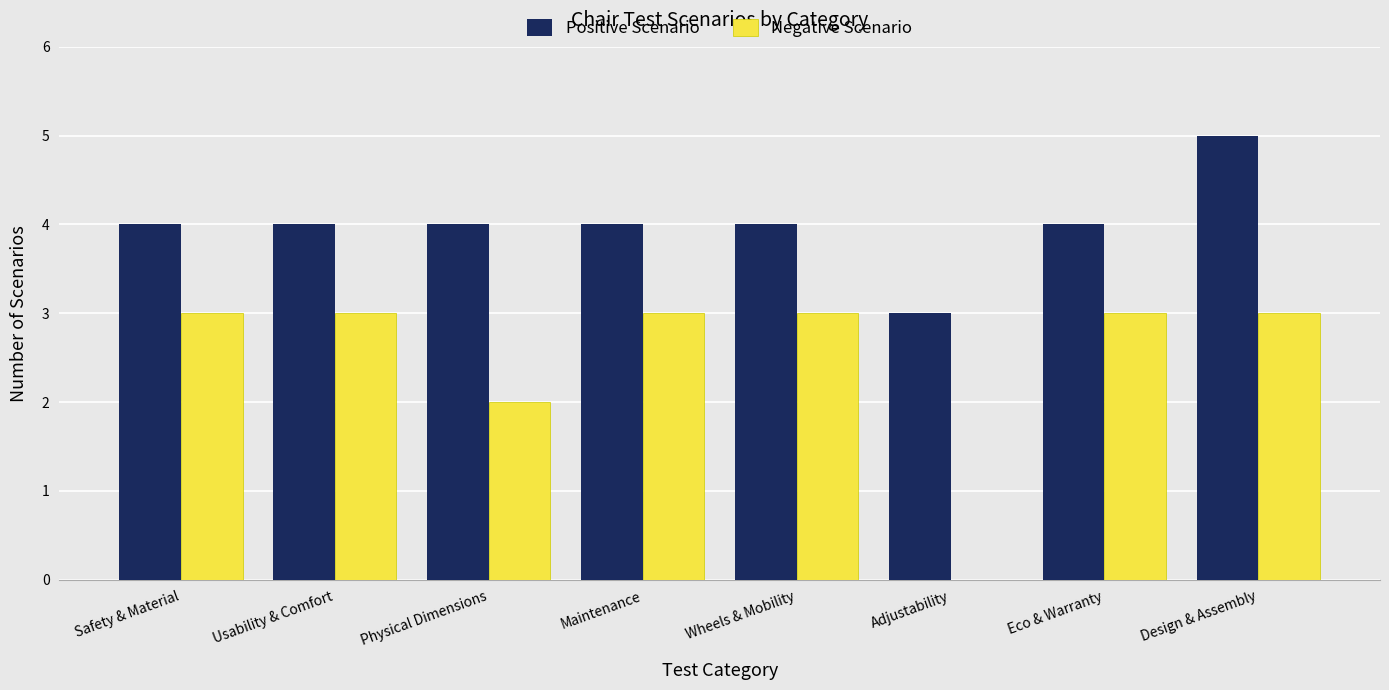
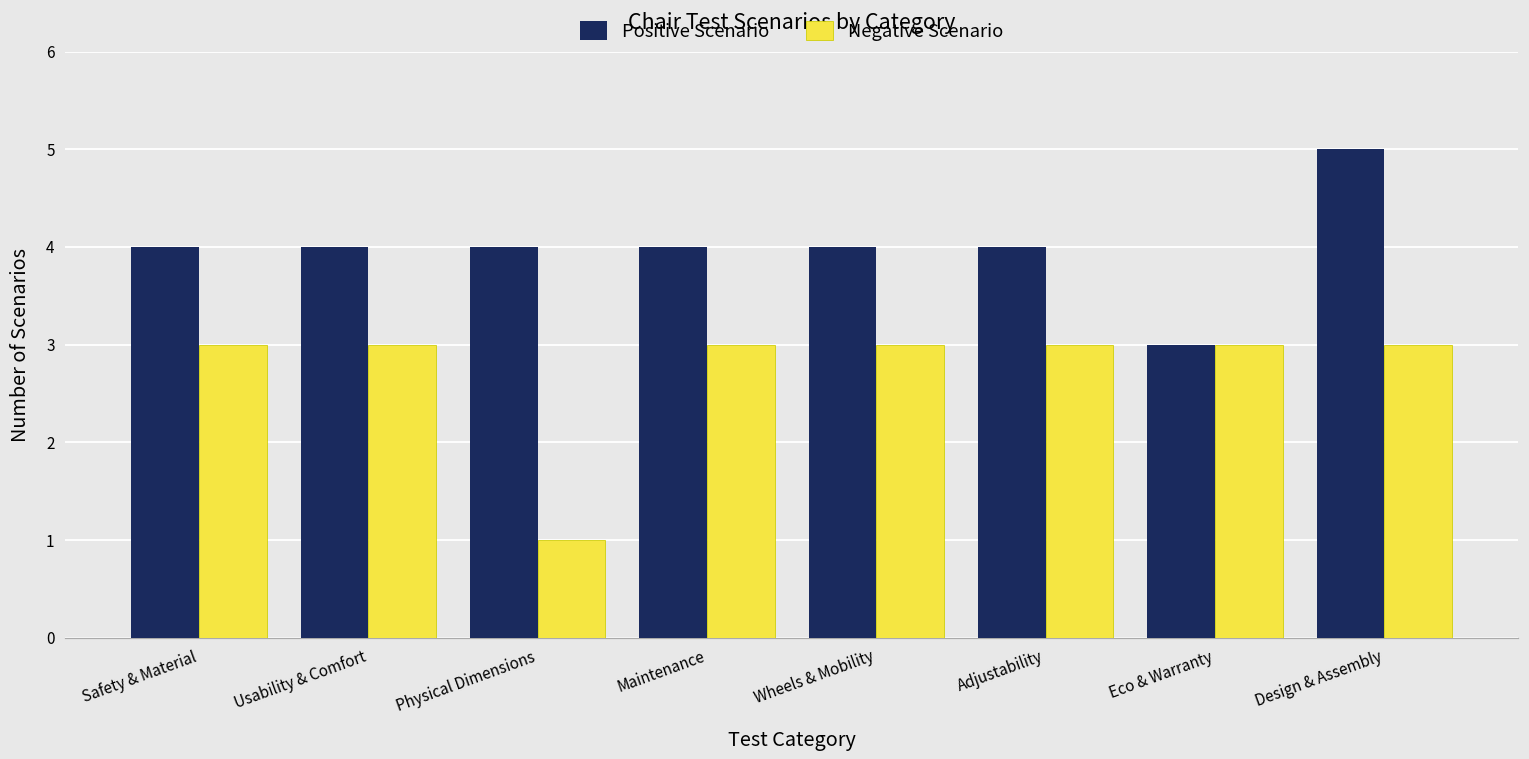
Negative Scenario, Physical Dimensions: 2 -> 1
Positive Scenario, Adjustability: 3 -> 4
Negative Scenario, Adjustability: 0 -> 3
Positive Scenario, Eco & Warranty: 4 -> 3
